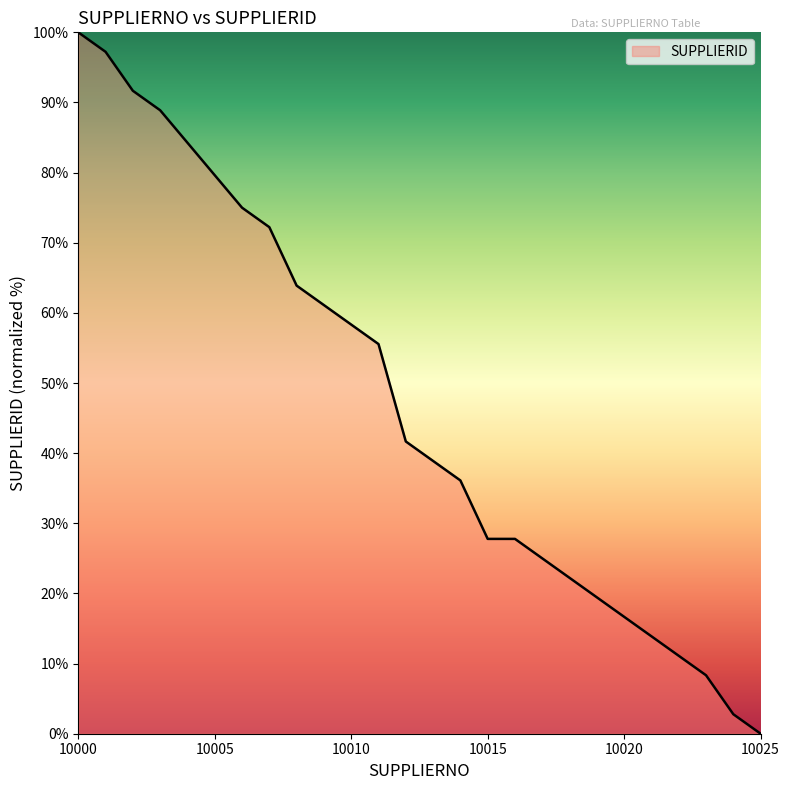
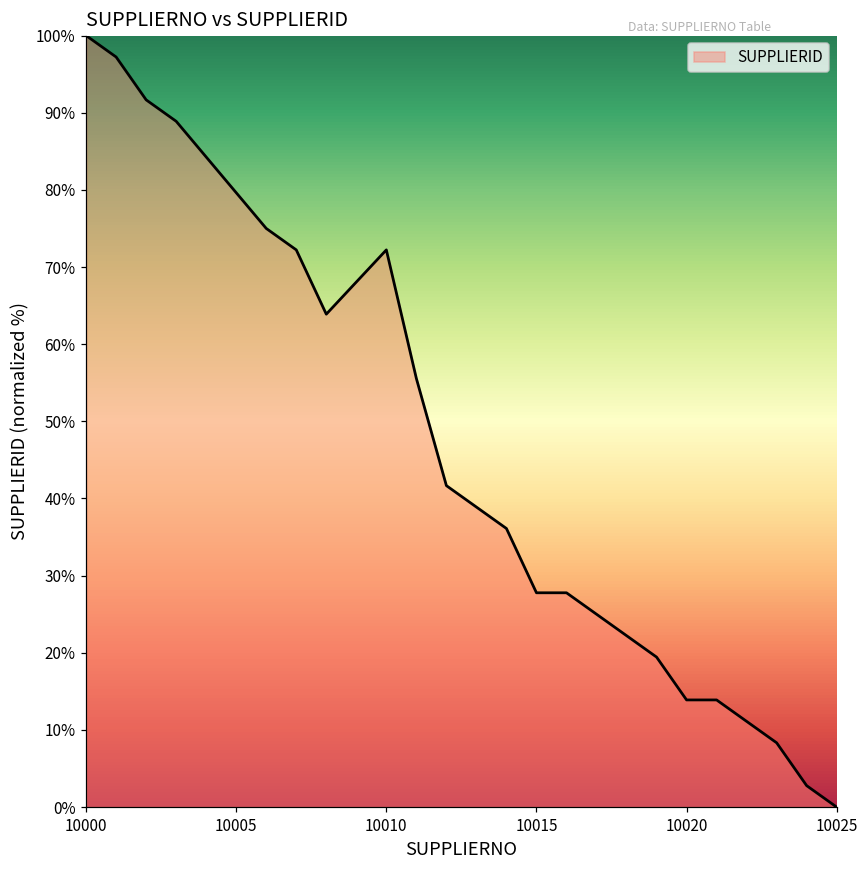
10010: 58% -> 72%
10020: 17% -> 14%
